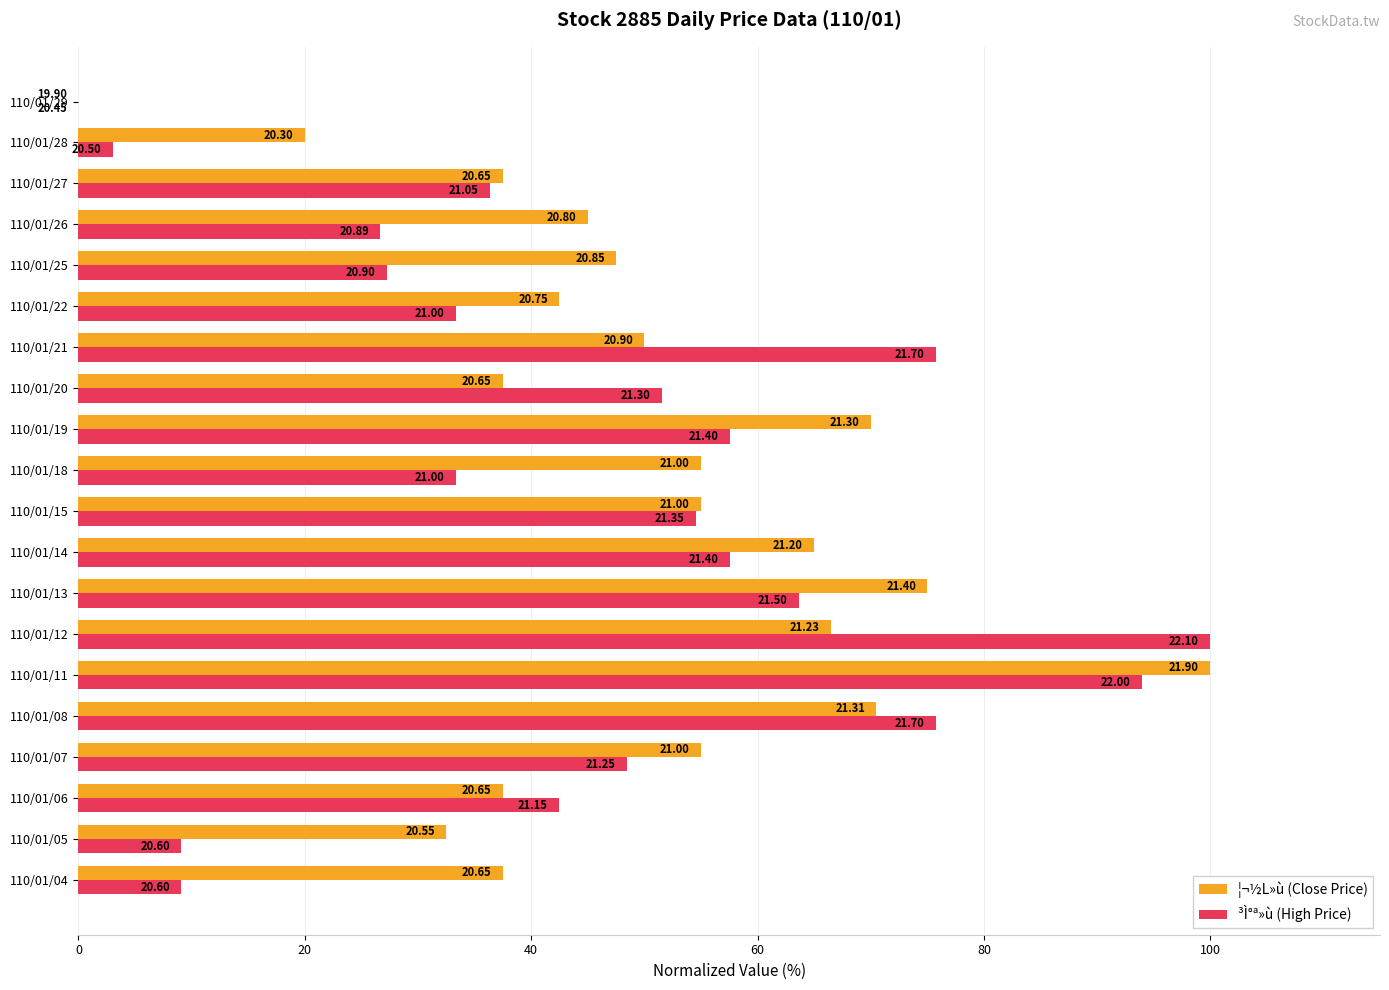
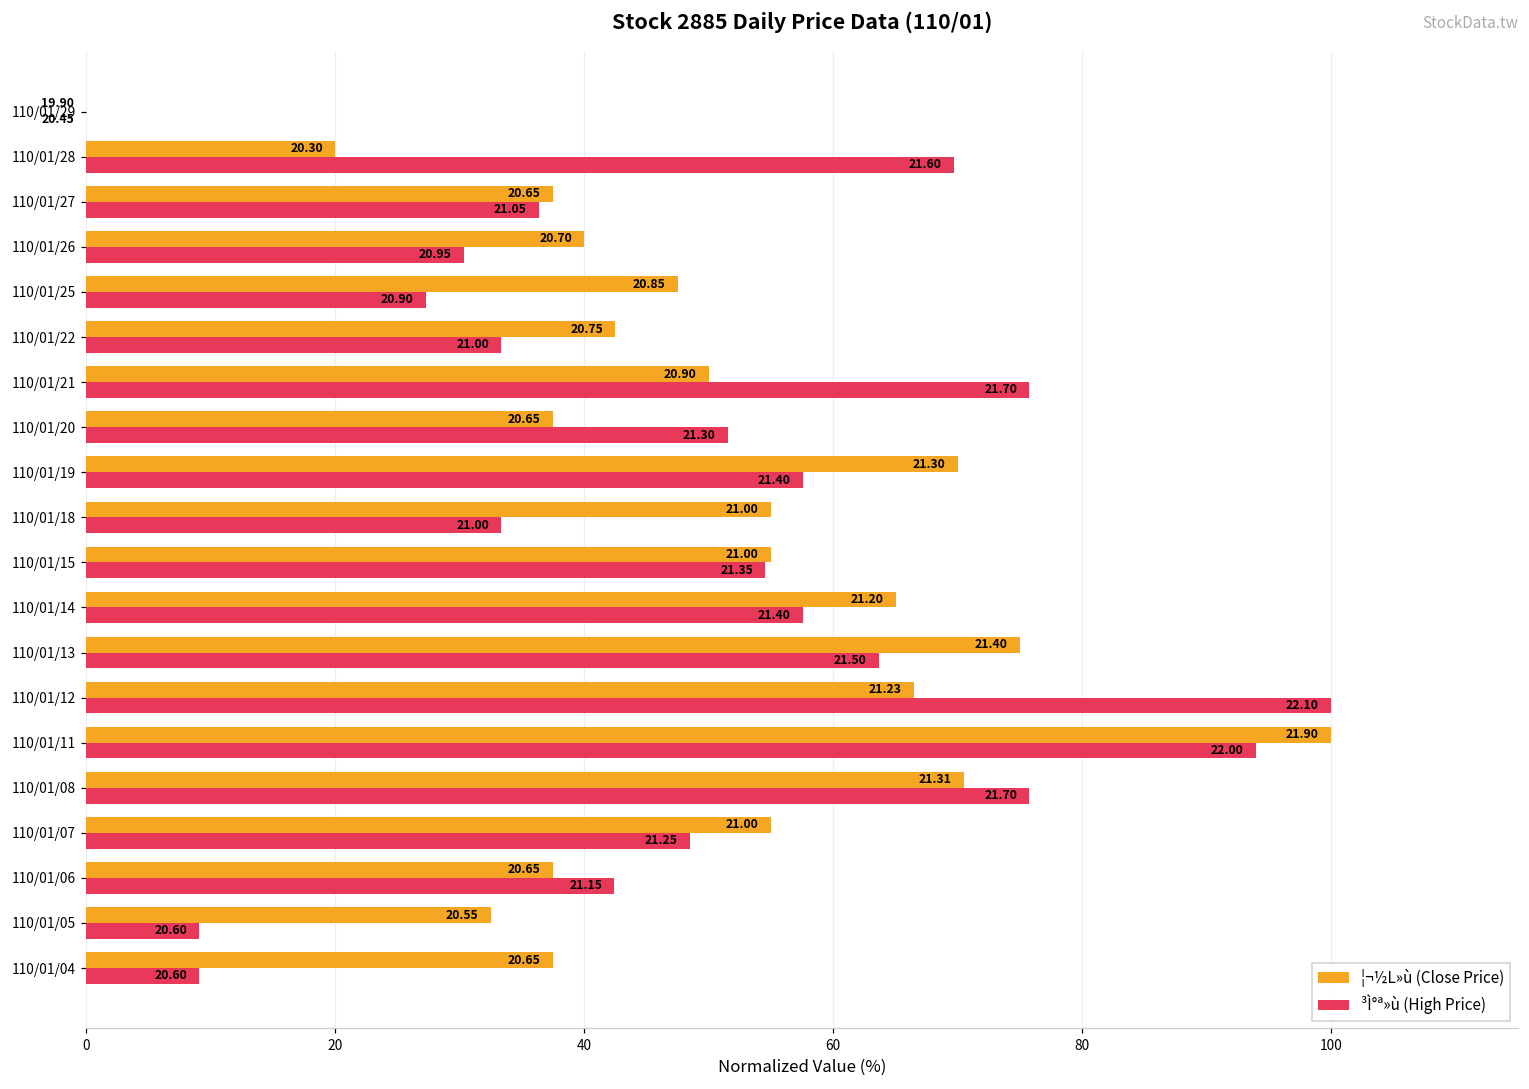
³Ì°ª»ù (High Price), 110/01/28: 20.50 -> 21.60
¦¬½L»ù (Close Price), 110/01/26: 20.80 -> 20.70
³Ì°ª»ù (High Price), 110/01/26: 20.89 -> 20.95
